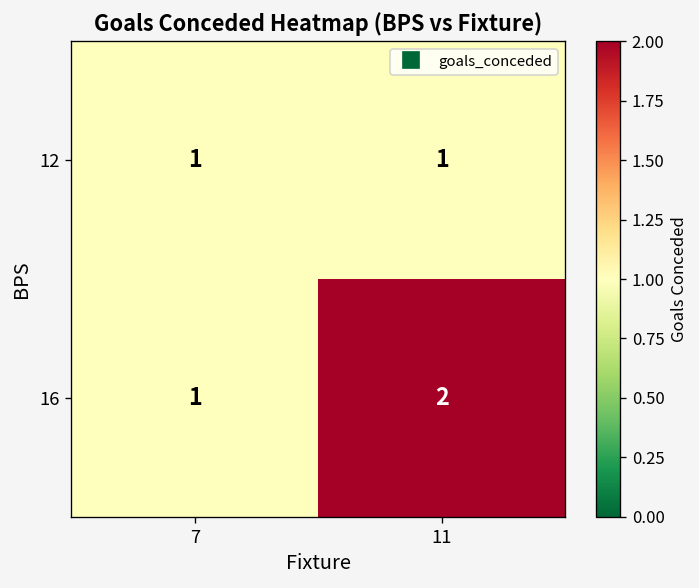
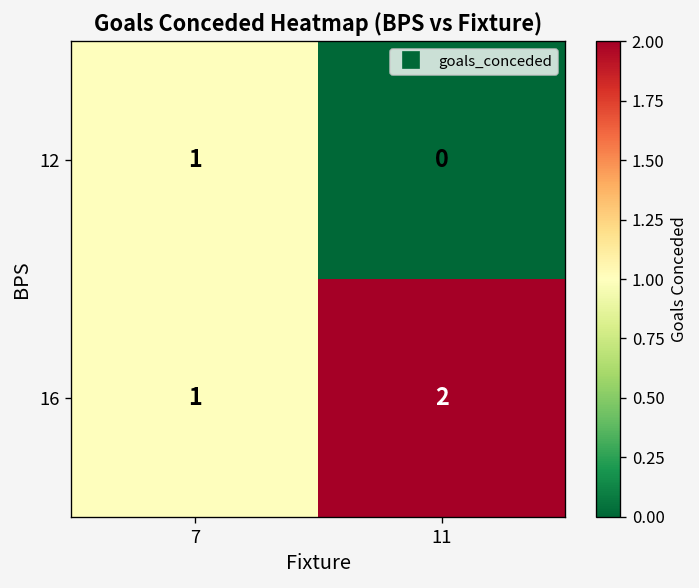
12, 11: 1 -> 0
